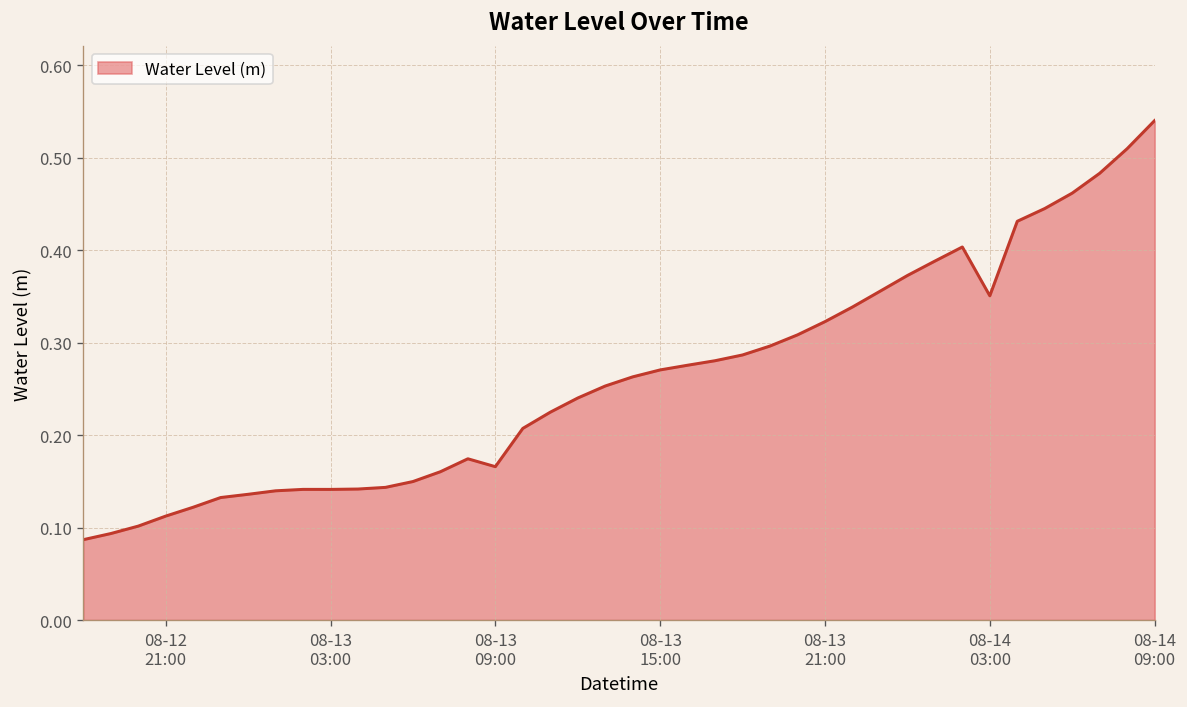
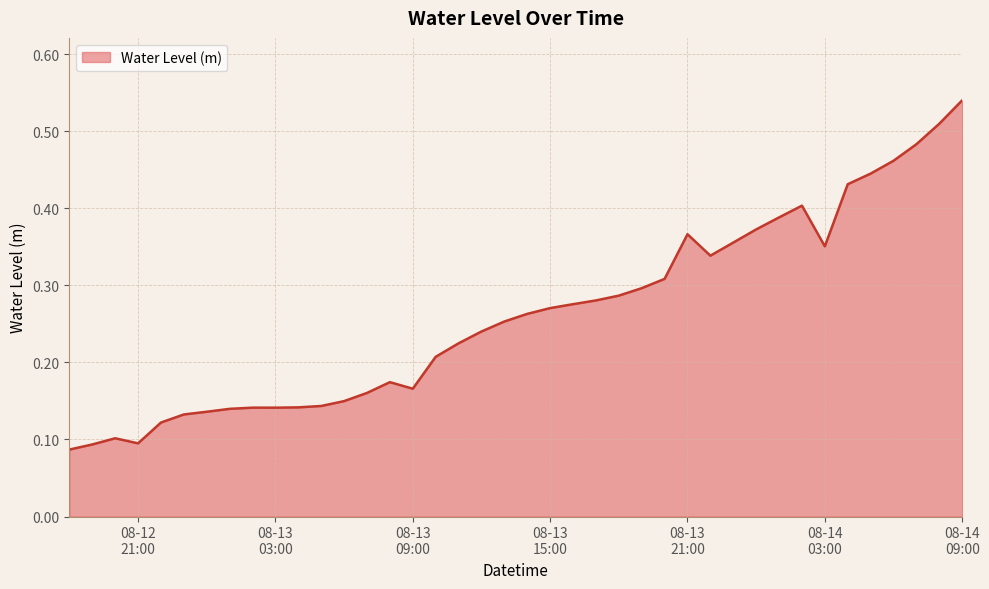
08-12 21:00: 0.11 -> 0.09
08-13 21:00: 0.32 -> 0.37
